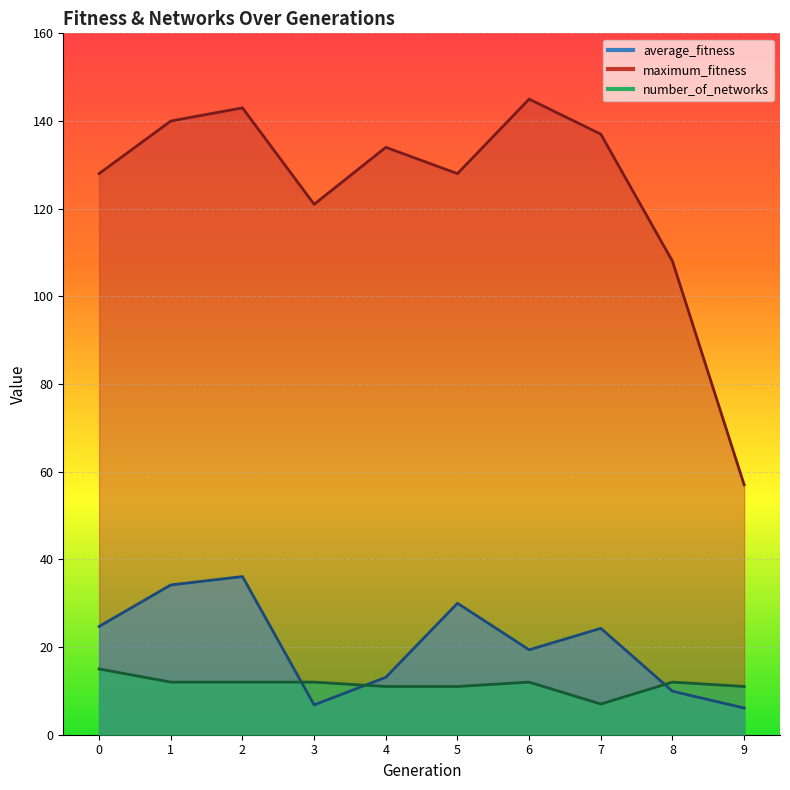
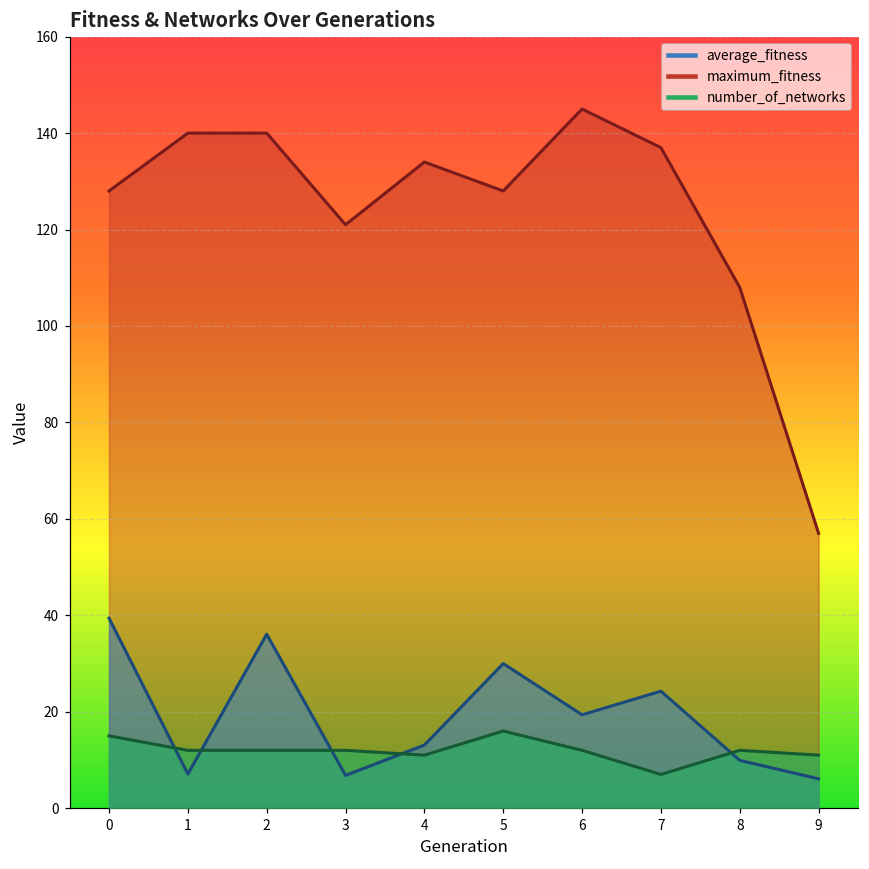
average_fitness, 0: 25 -> 39
average_fitness, 1: 34 -> 7
maximum_fitness, 2: 143 -> 140
number_of_networks, 5: 11 -> 16
